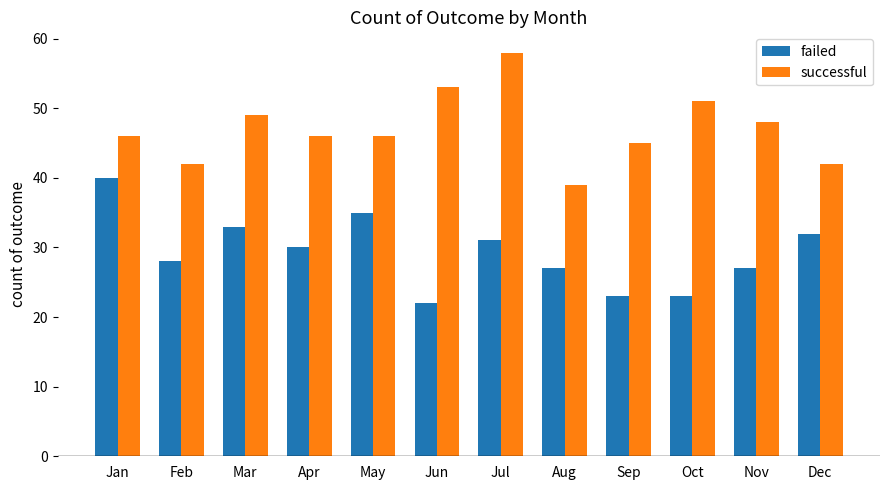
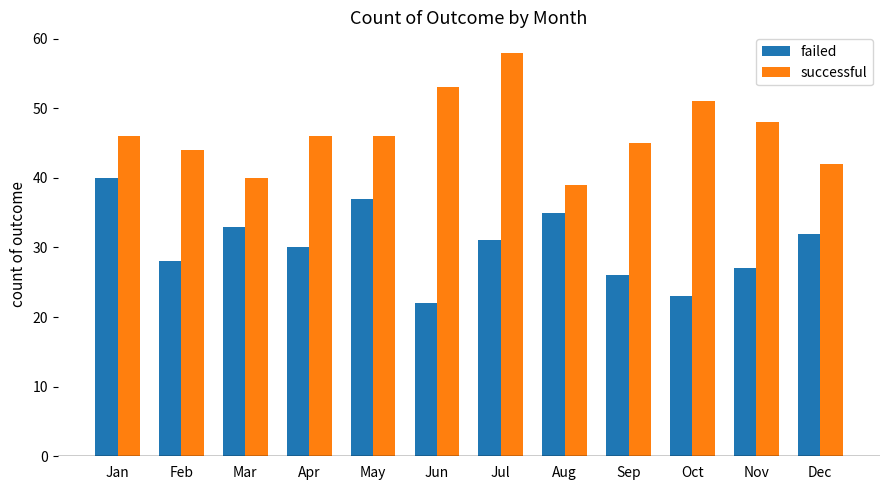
successful, Feb: 42 -> 44
successful, Mar: 49 -> 40
failed, May: 35 -> 37
failed, Aug: 27 -> 35
failed, Sep: 23 -> 26
